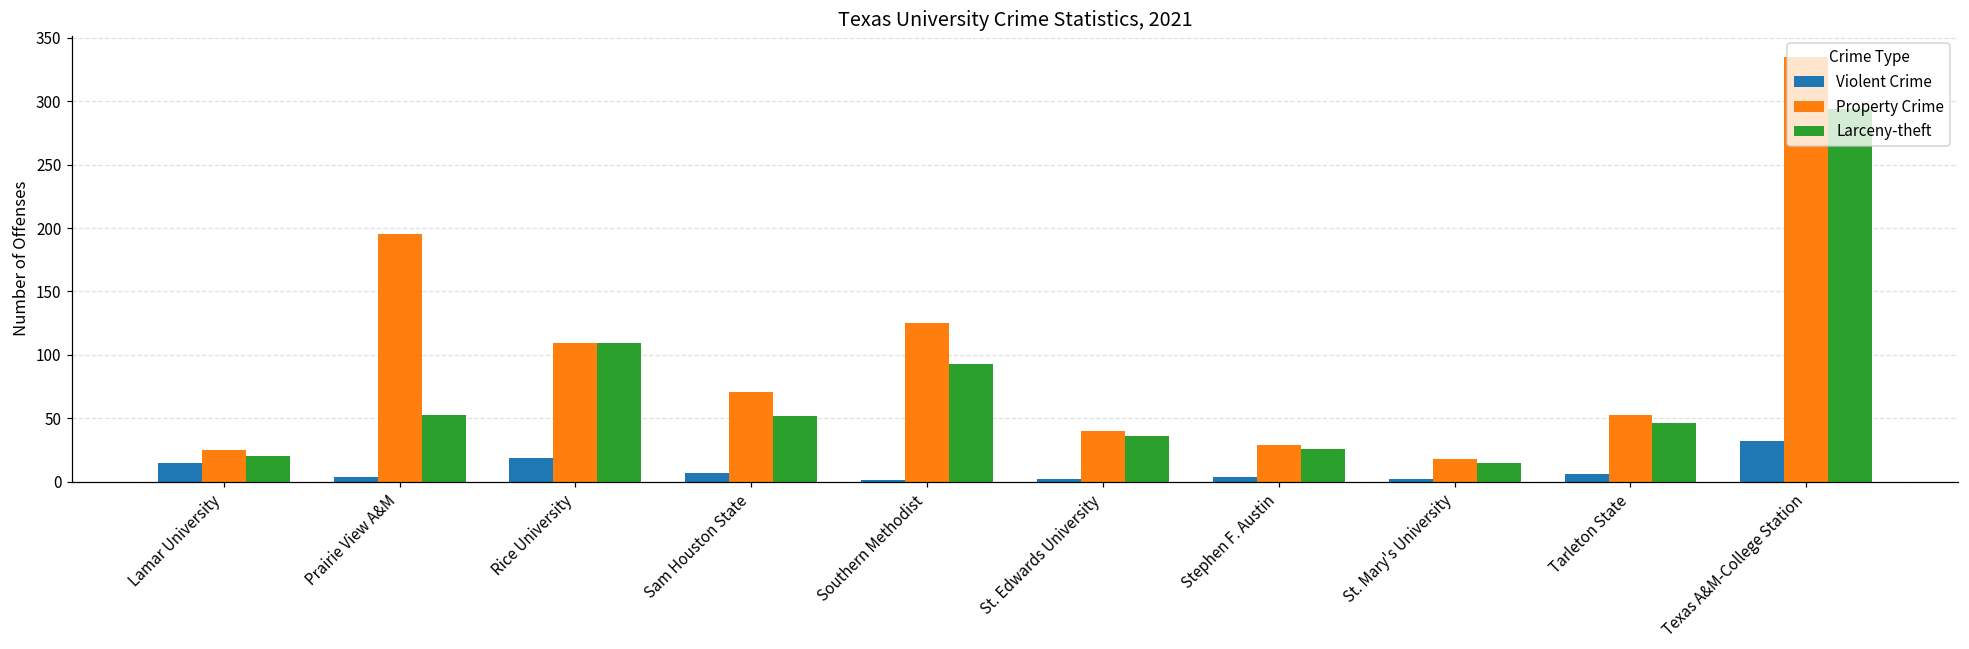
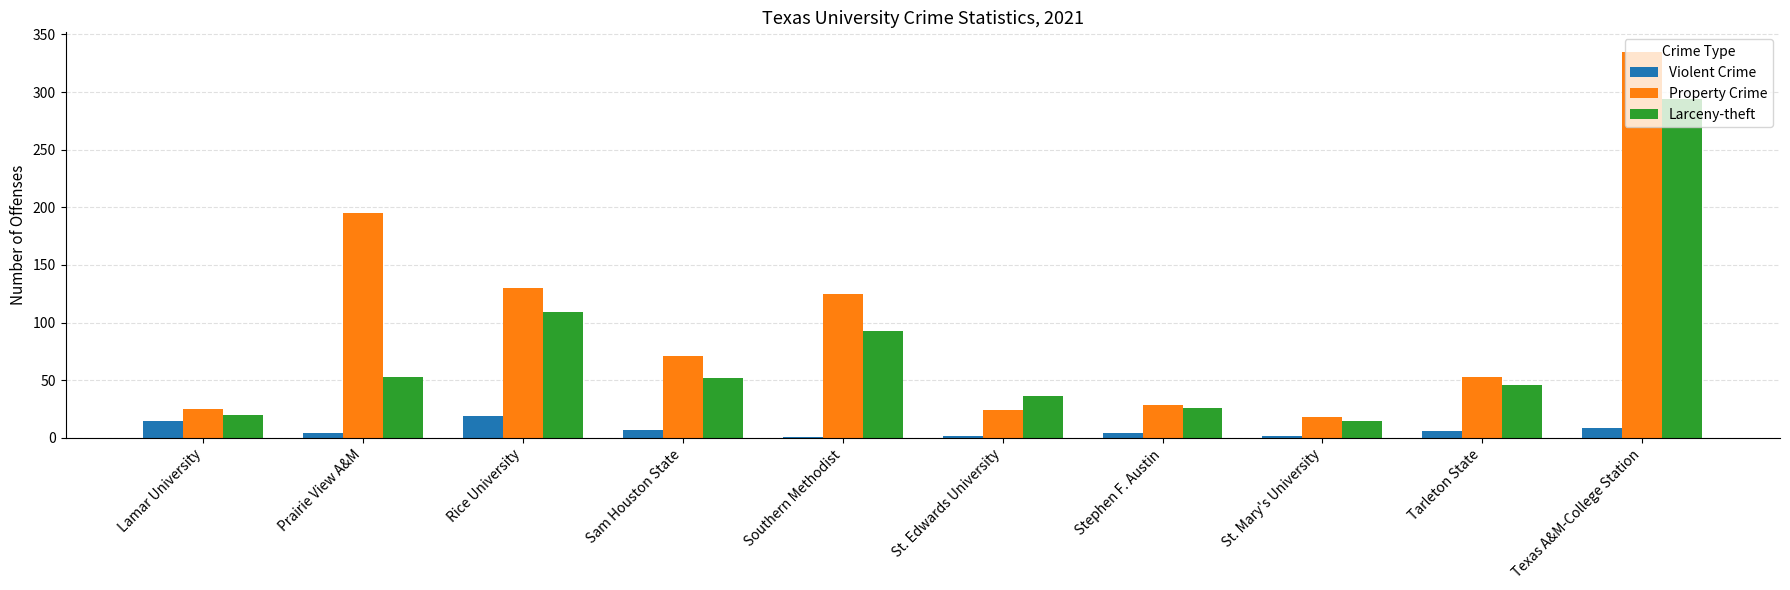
Property Crime, Rice University: 109 -> 130
Property Crime, St. Edwards University: 40 -> 24
Violent Crime, Texas A&M-College Station: 32 -> 9
